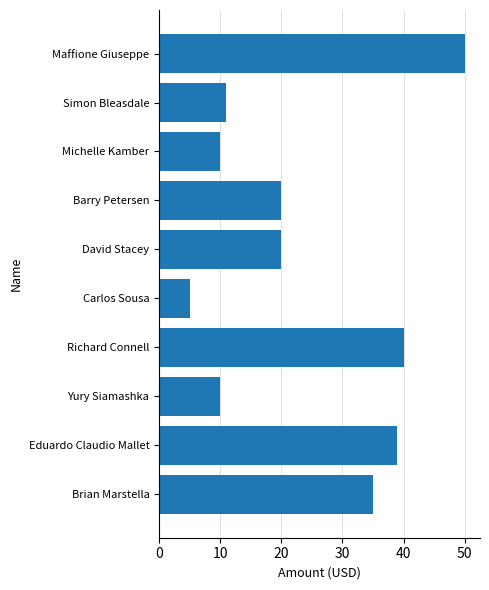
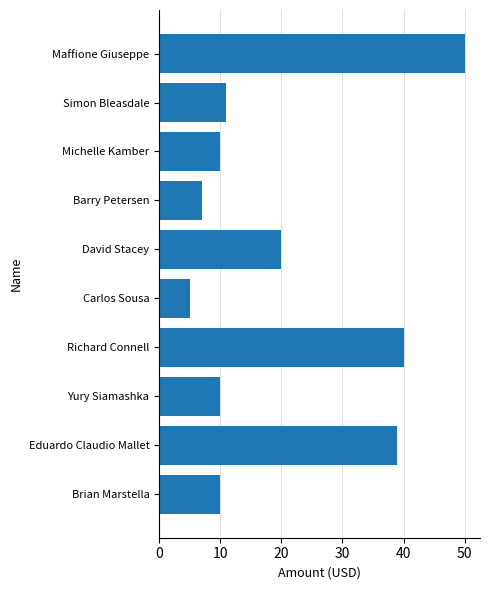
Barry Petersen: 20 -> 7
Brian Marstella: 35 -> 10
